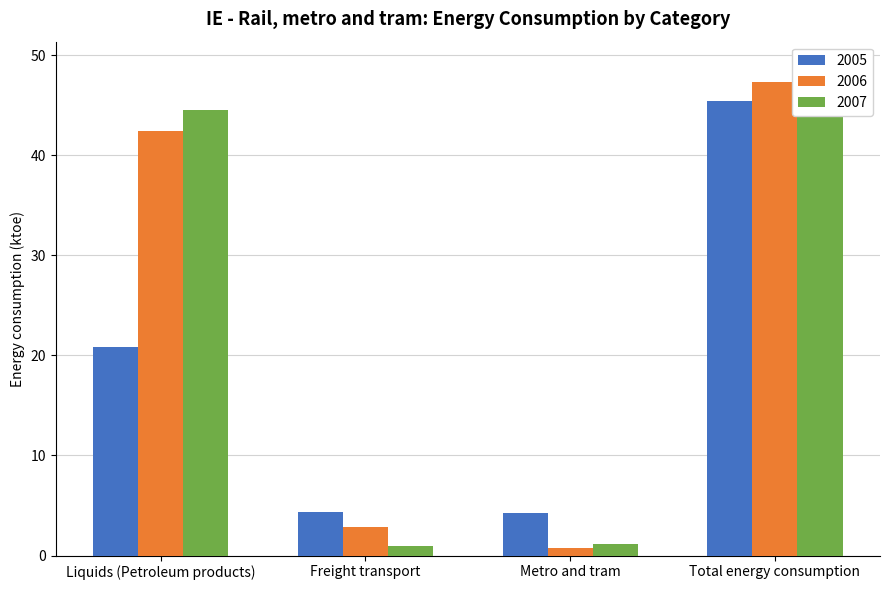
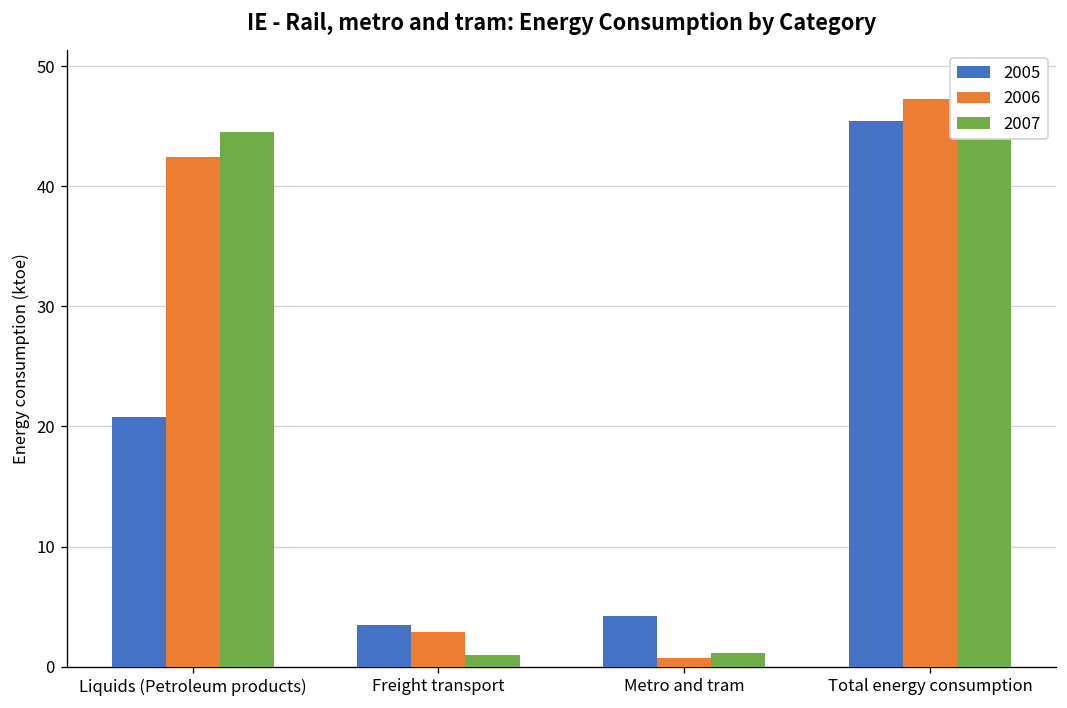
2005, Freight transport: 4.4 -> 3.5
